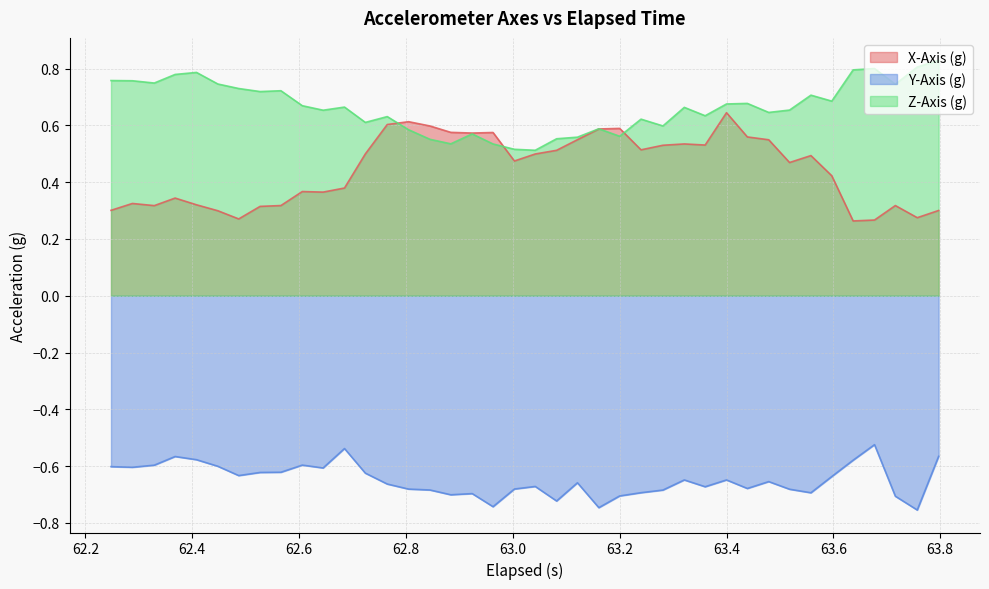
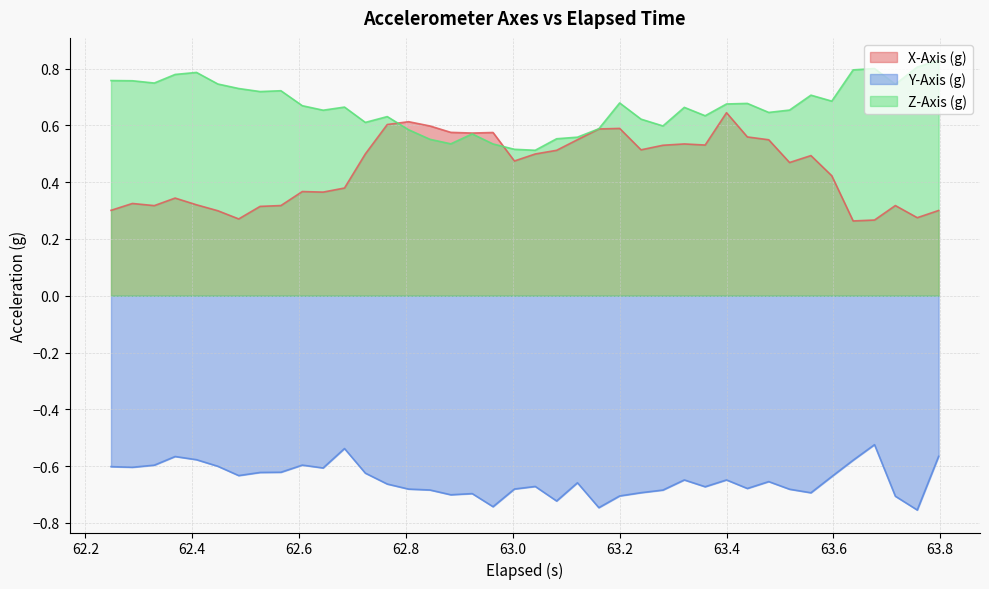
Z-Axis (g), 63.2: 0.56 -> 0.68
